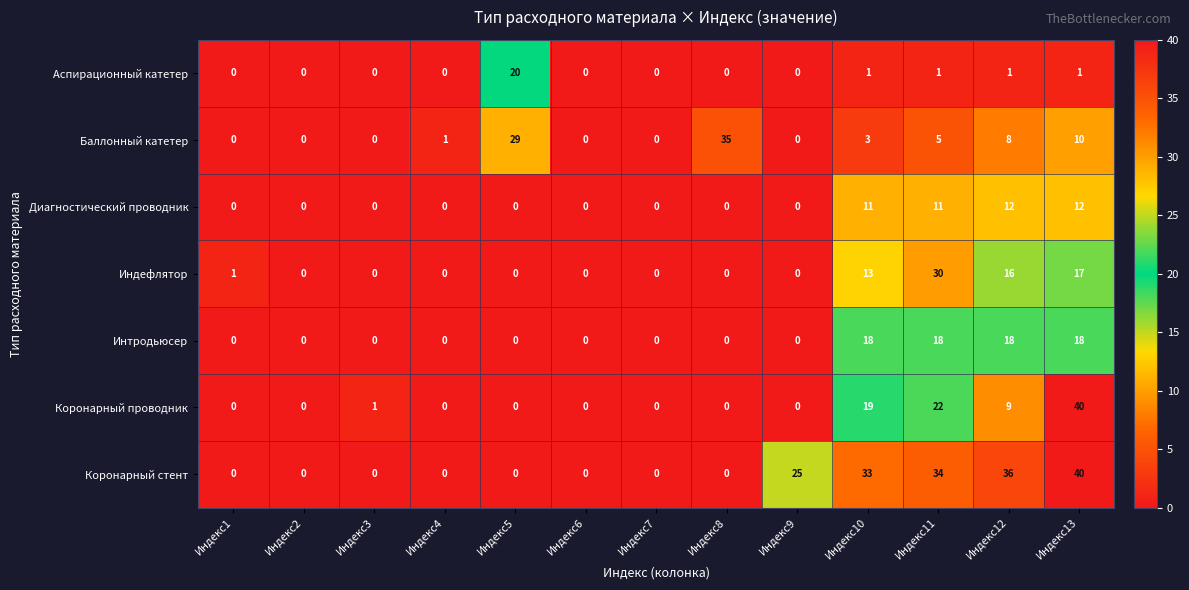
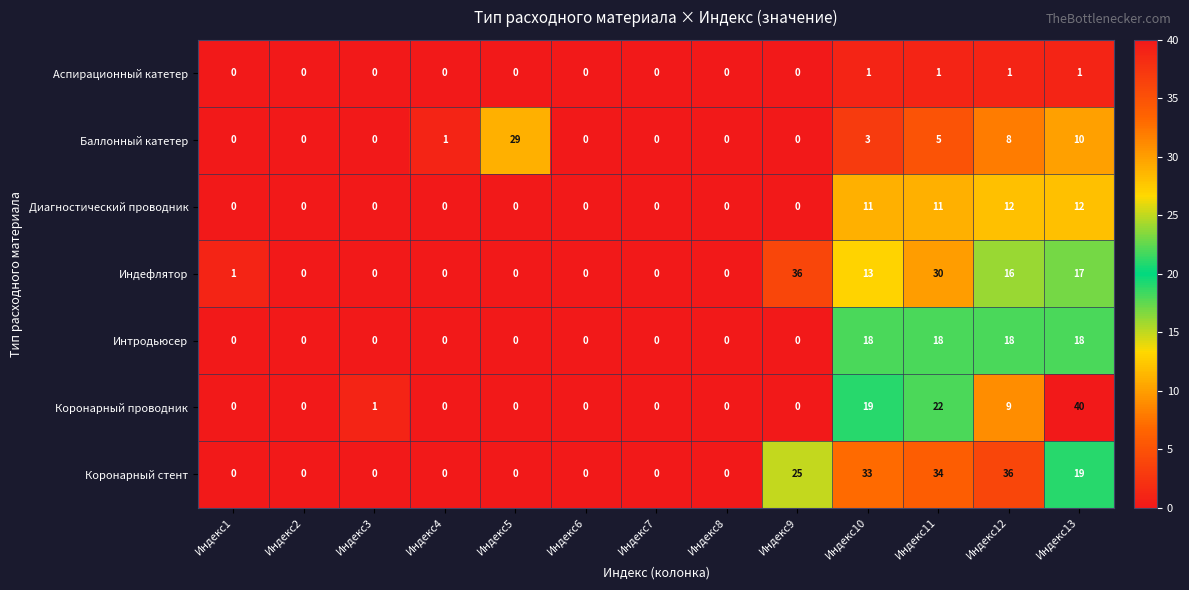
Аспирационный катетер, Индекс5: 20 -> 0
Баллонный катетер, Индекс8: 35 -> 0
Индефлятор, Индекс9: 0 -> 36
Коронарный стент, Индекс13: 40 -> 19
